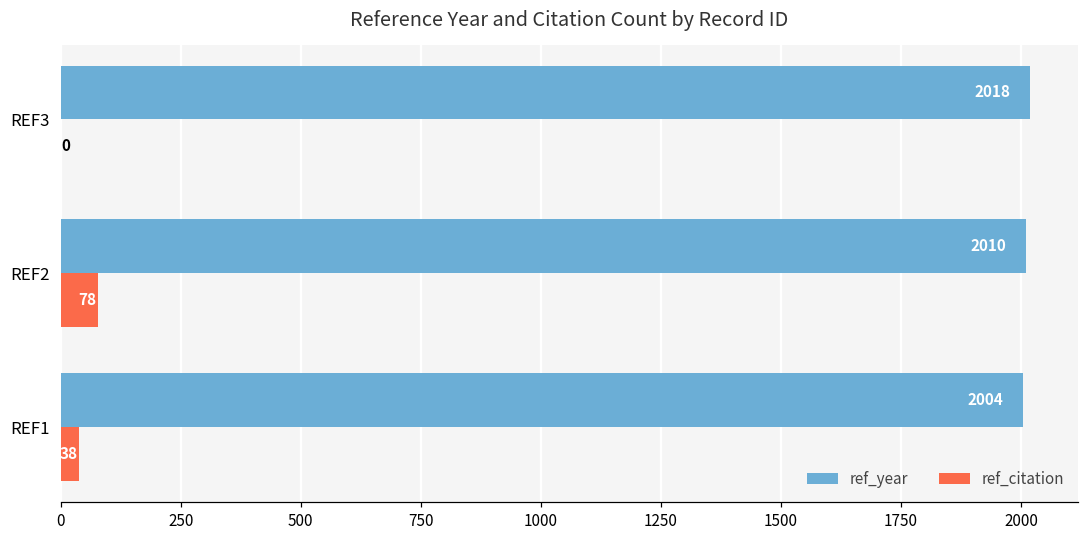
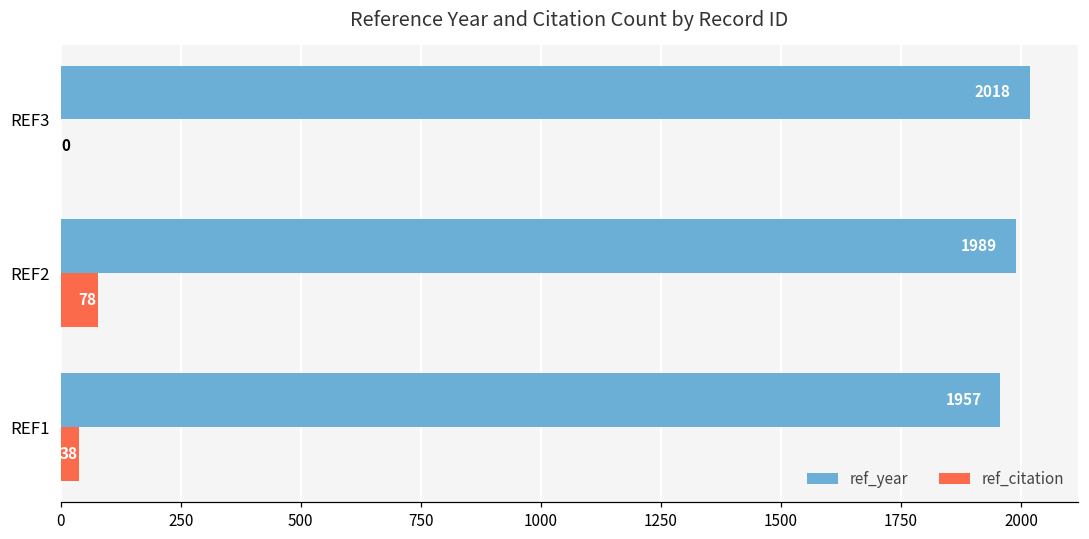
ref_year, REF2: 2010 -> 1989
ref_year, REF1: 2004 -> 1957
